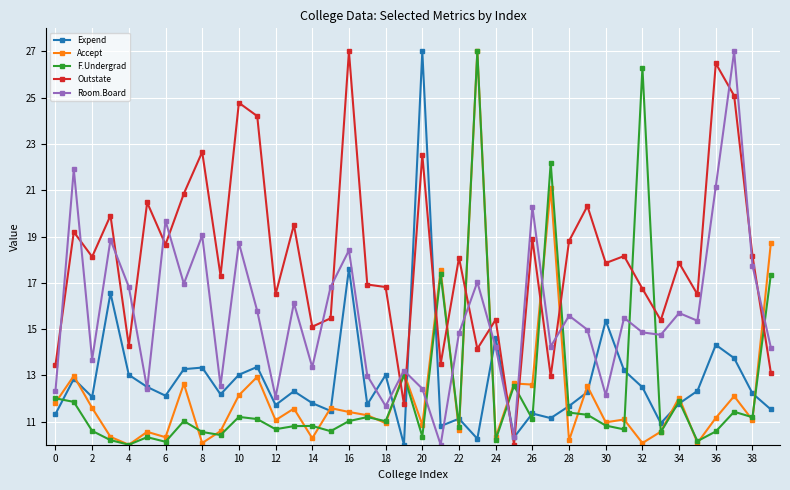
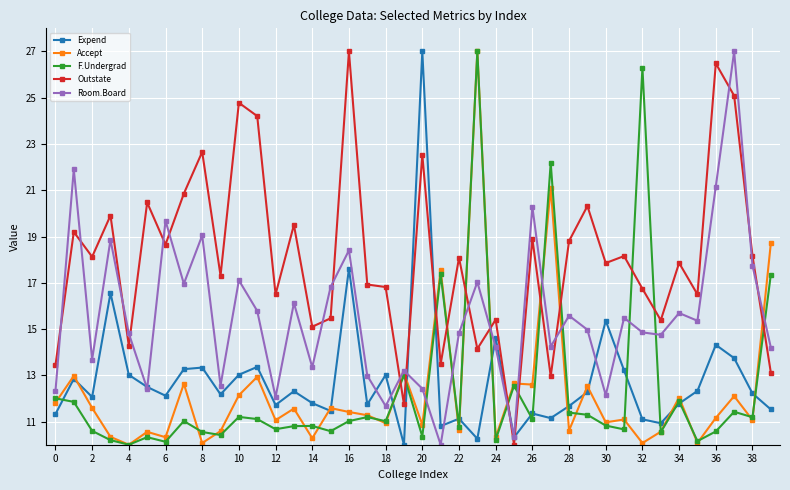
Room.Board, 4: 16.8 -> 14.8
Room.Board, 10: 18.7 -> 17.1
Accept, 28: 10.2 -> 10.6
Expend, 32: 12.5 -> 11.1
